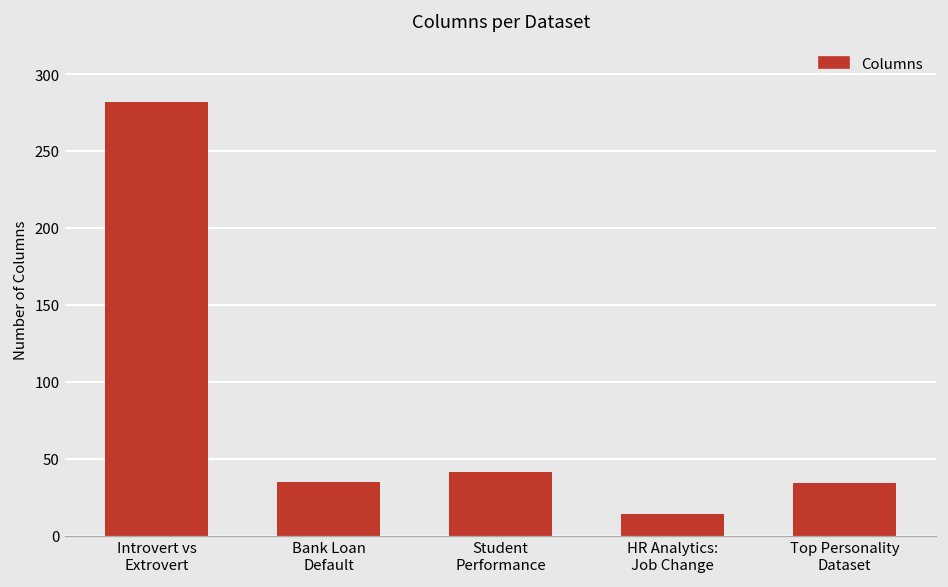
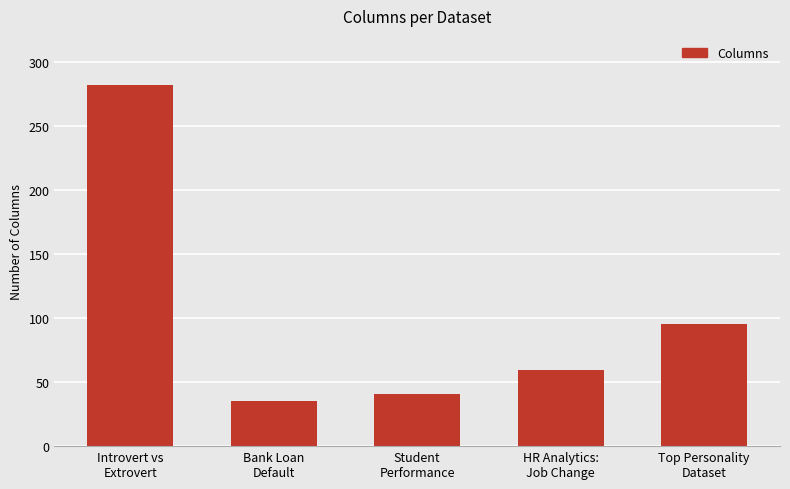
HR Analytics: Job Change: 14 -> 59
Top Personality Dataset: 34 -> 95
